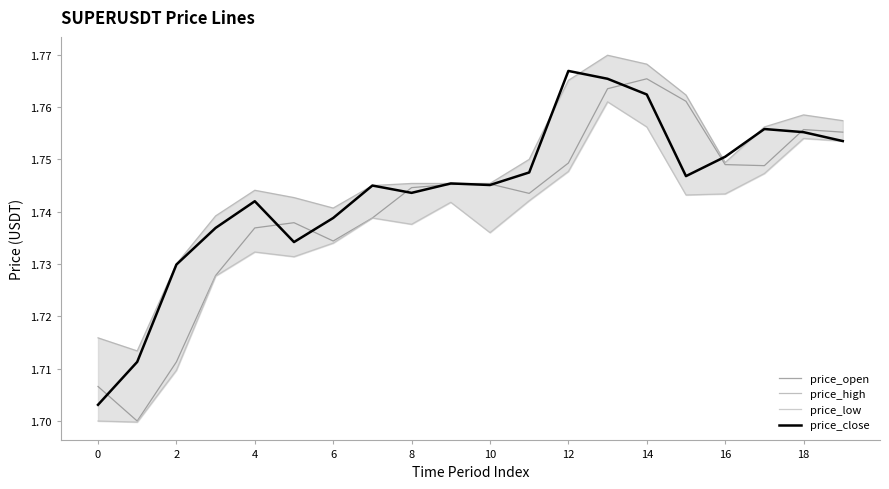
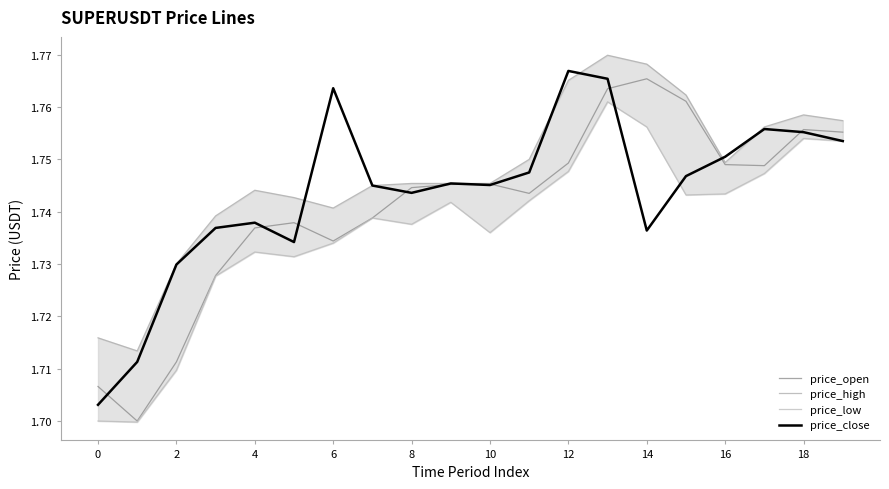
price_close, 4: 1.742 -> 1.738
price_close, 6: 1.739 -> 1.764
price_close, 14: 1.762 -> 1.736
